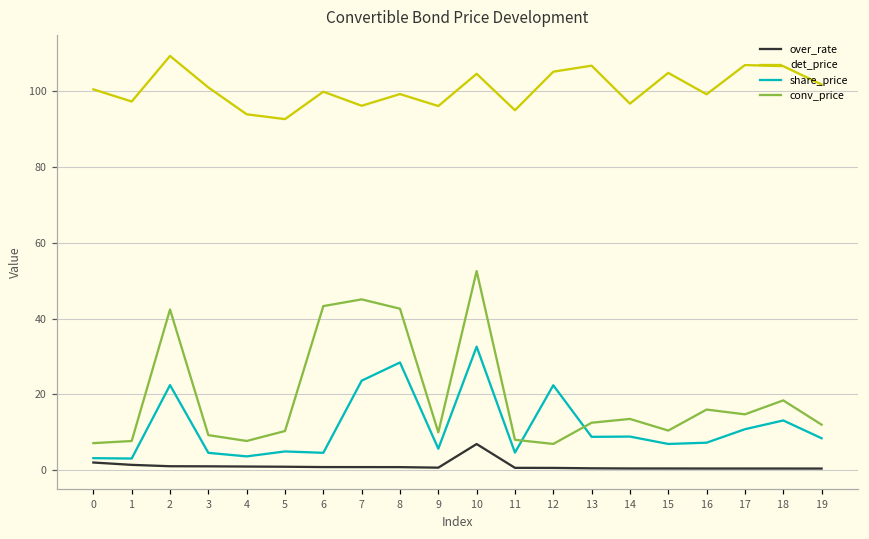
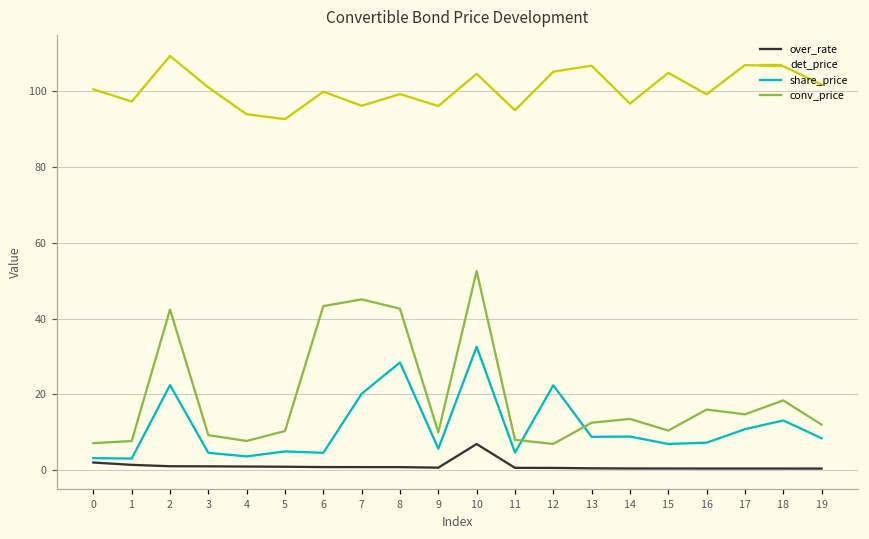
share_price, 7: 24 -> 20
